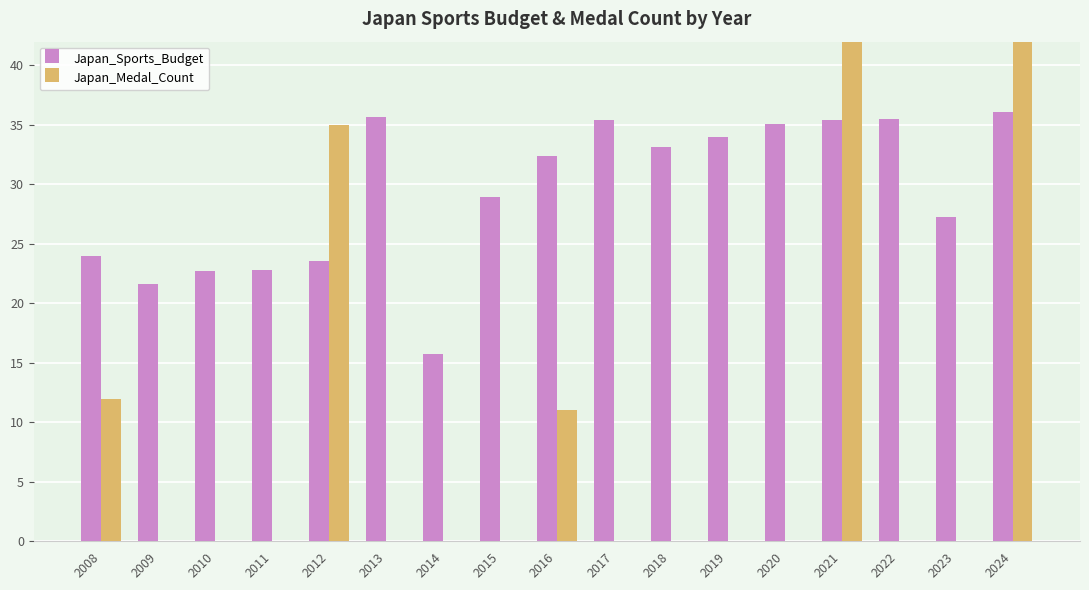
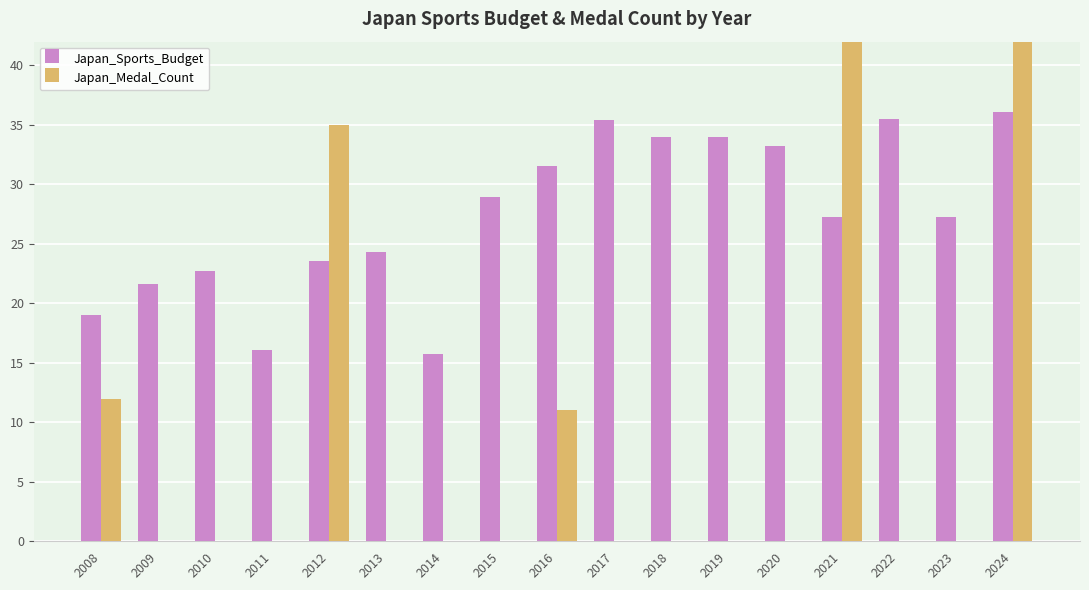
Japan_Sports_Budget, 2008: 24 -> 19
Japan_Sports_Budget, 2011: 22.8 -> 16.1
Japan_Sports_Budget, 2013: 35.7 -> 24.3
Japan_Sports_Budget, 2016: 32.4 -> 31.5
Japan_Sports_Budget, 2018: 33.1 -> 34.0
Japan_Sports_Budget, 2020: 35.1 -> 33.3
Japan_Sports_Budget, 2021: 35.4 -> 27.3
